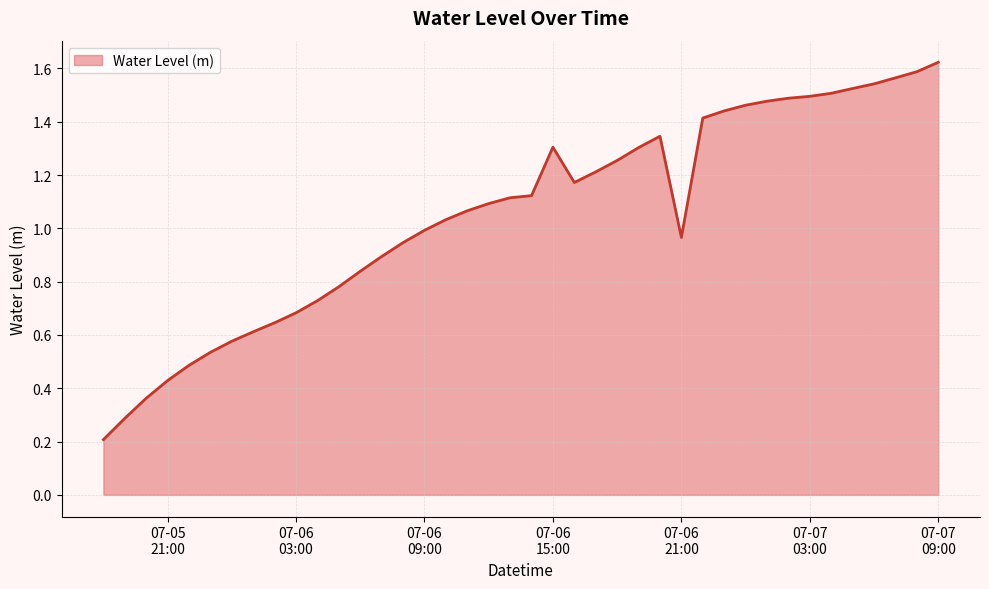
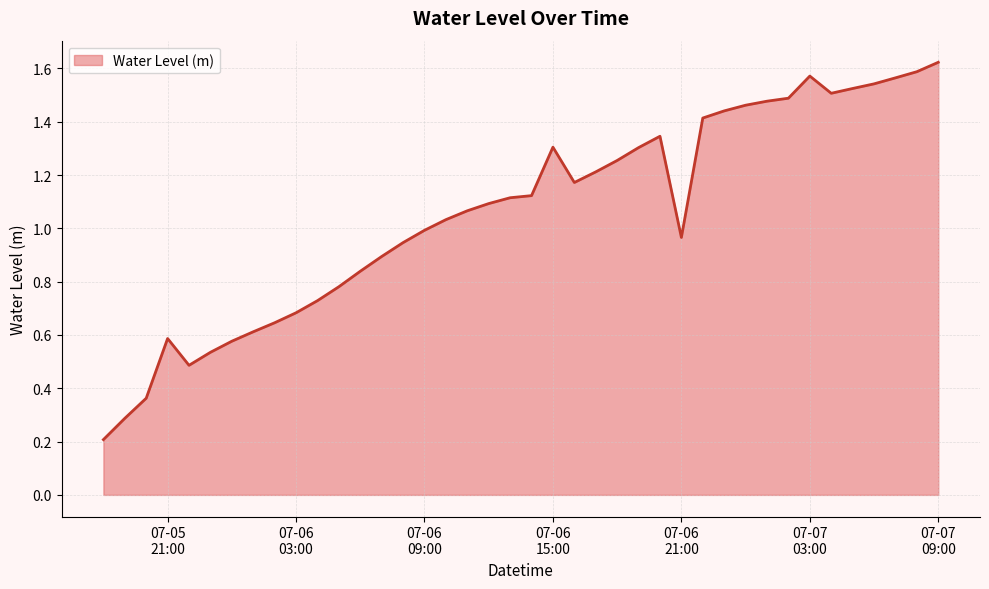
07-05 21:00: 0.43 -> 0.59
07-07 03:00: 1.50 -> 1.57
